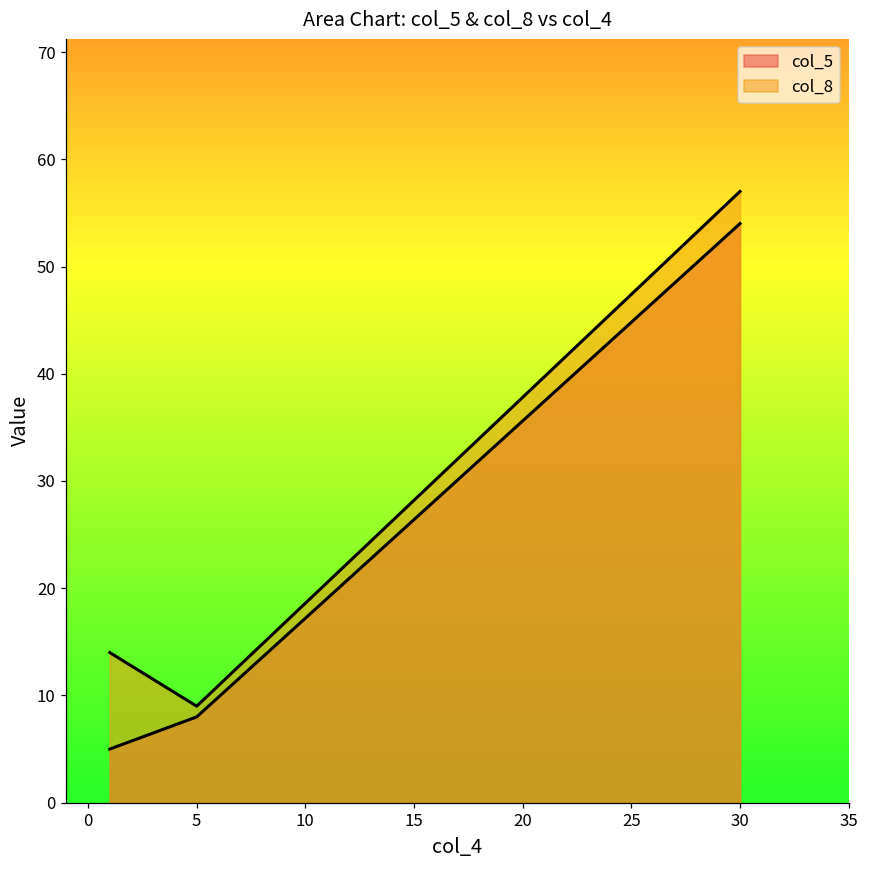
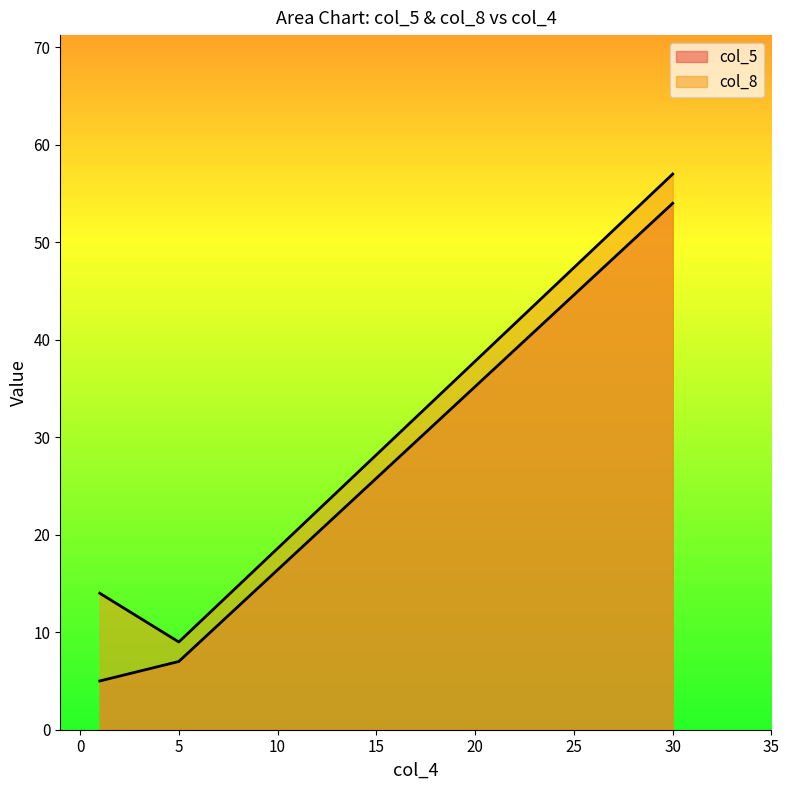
col_5, 5: 8 -> 7
